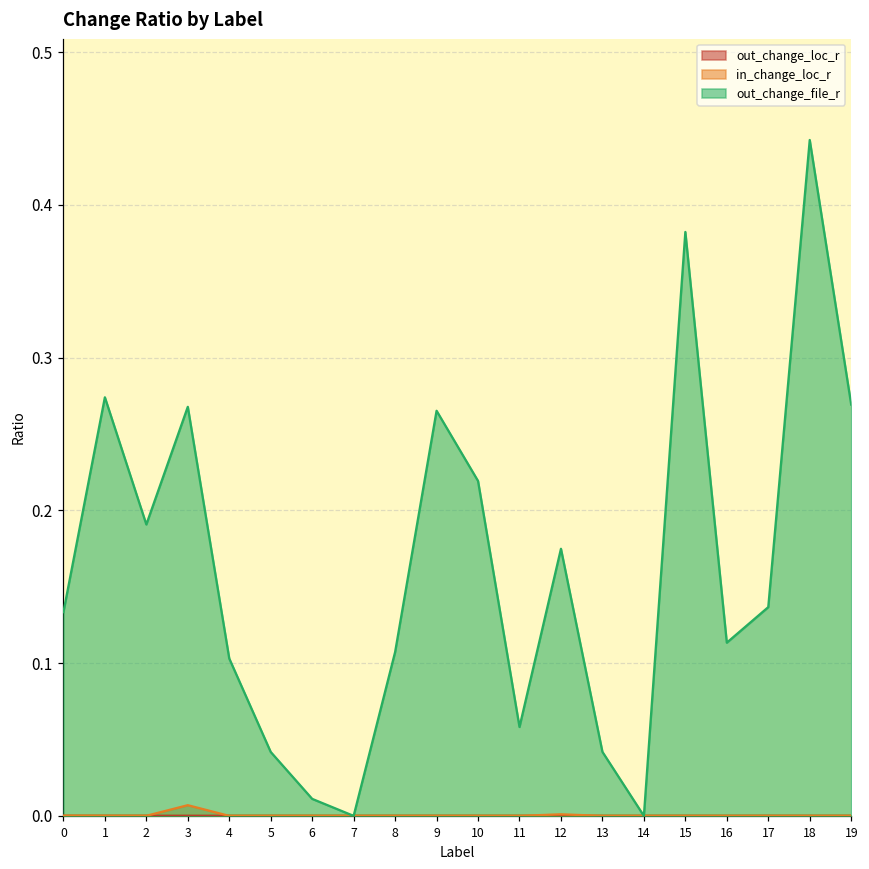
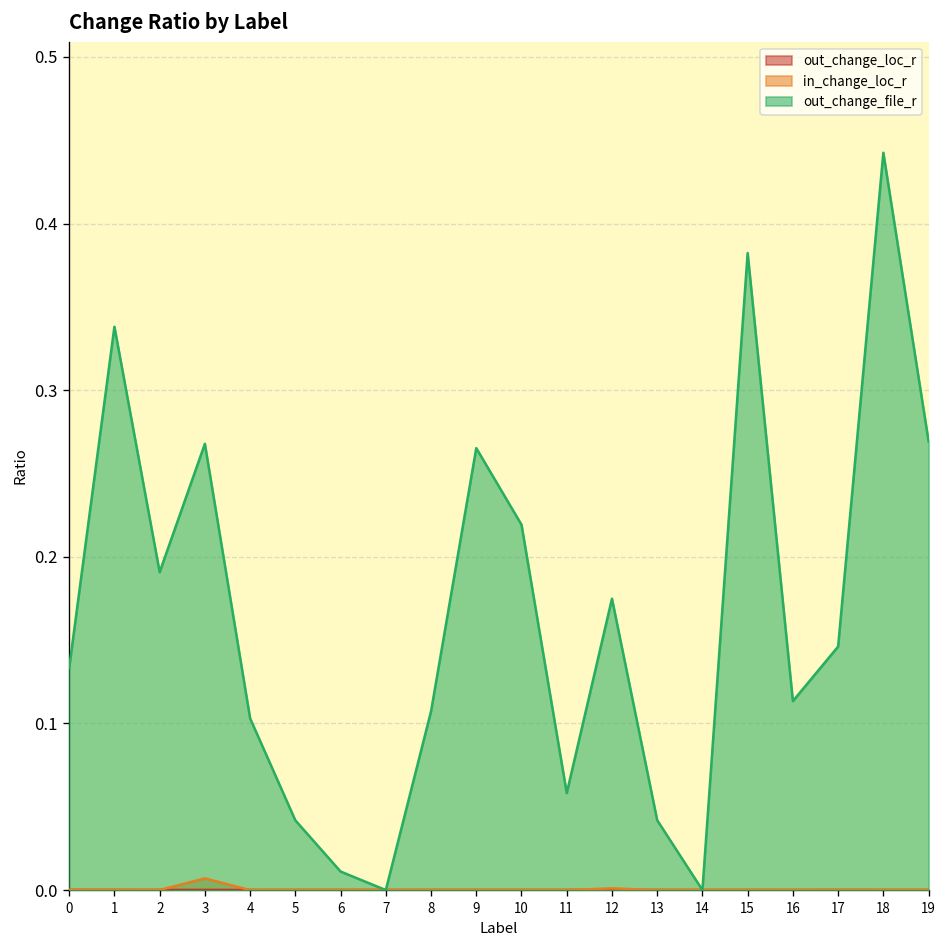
out_change_file_r, 1: 0.274 -> 0.338
out_change_file_r, 17: 0.137 -> 0.146
